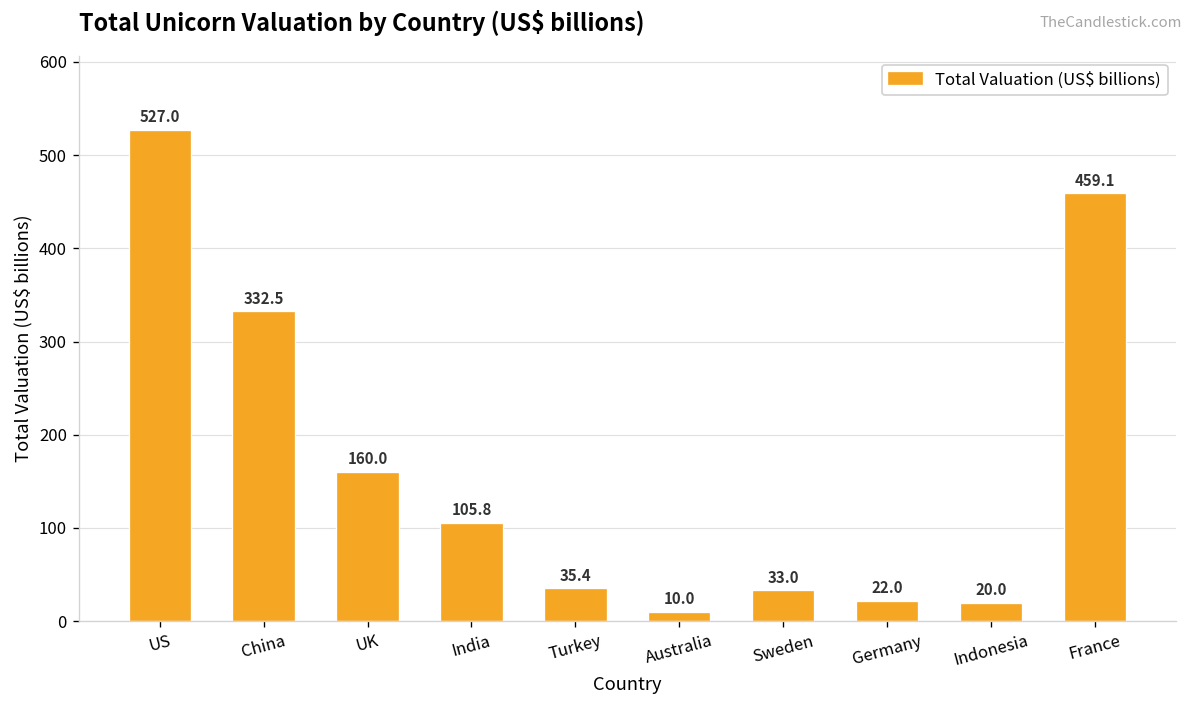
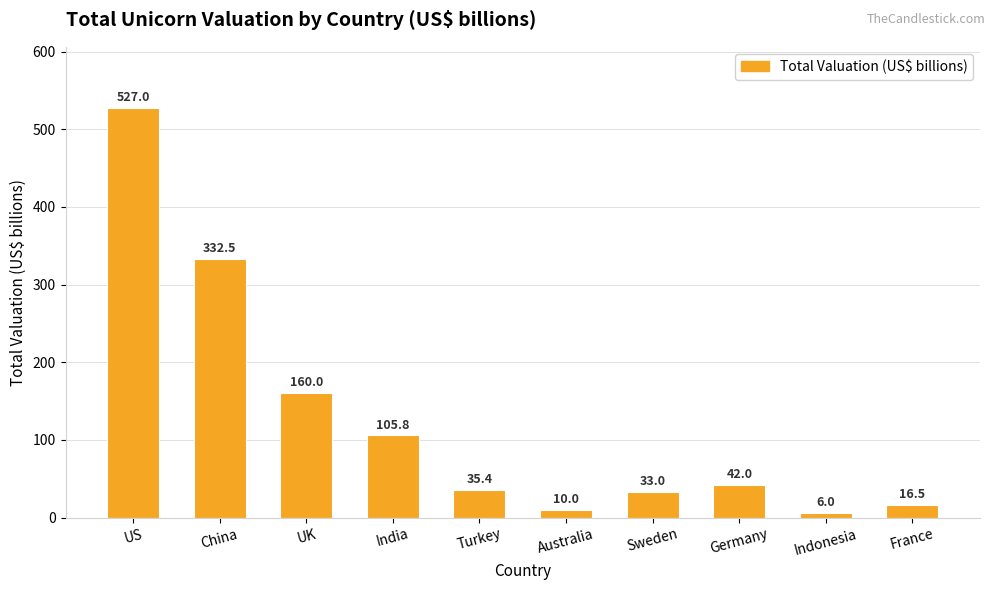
Germany: 22.0 -> 42.0
Indonesia: 20.0 -> 6.0
France: 459.1 -> 16.5
